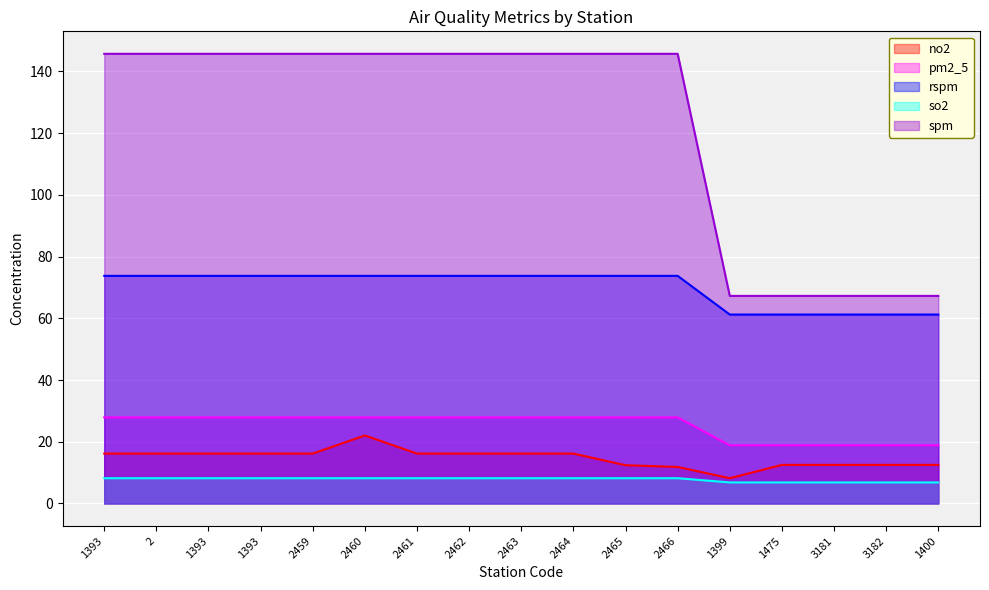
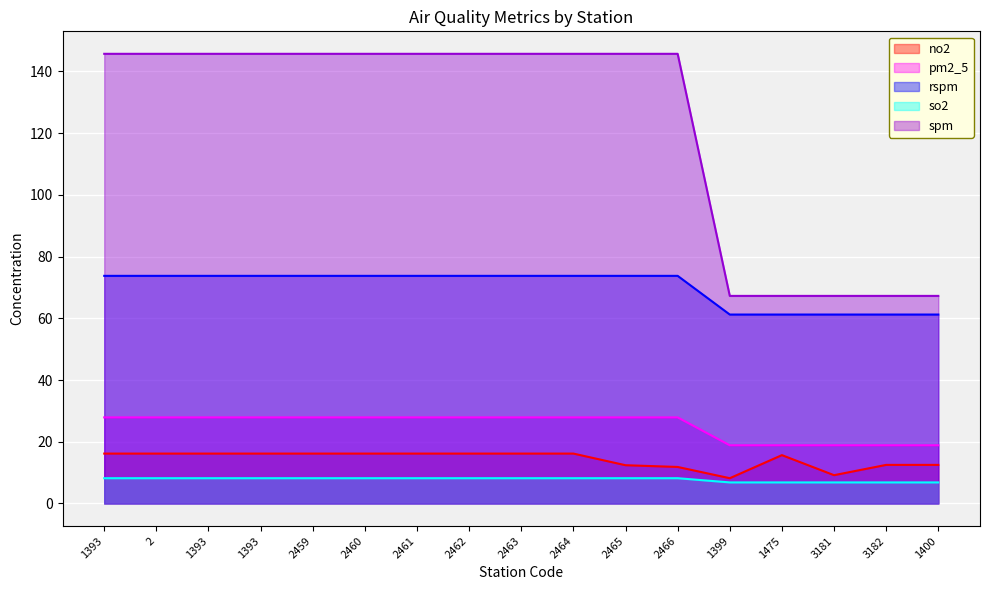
no2, 2460: 22 -> 16
no2, 1475: 13 -> 16
no2, 3181: 13 -> 9
